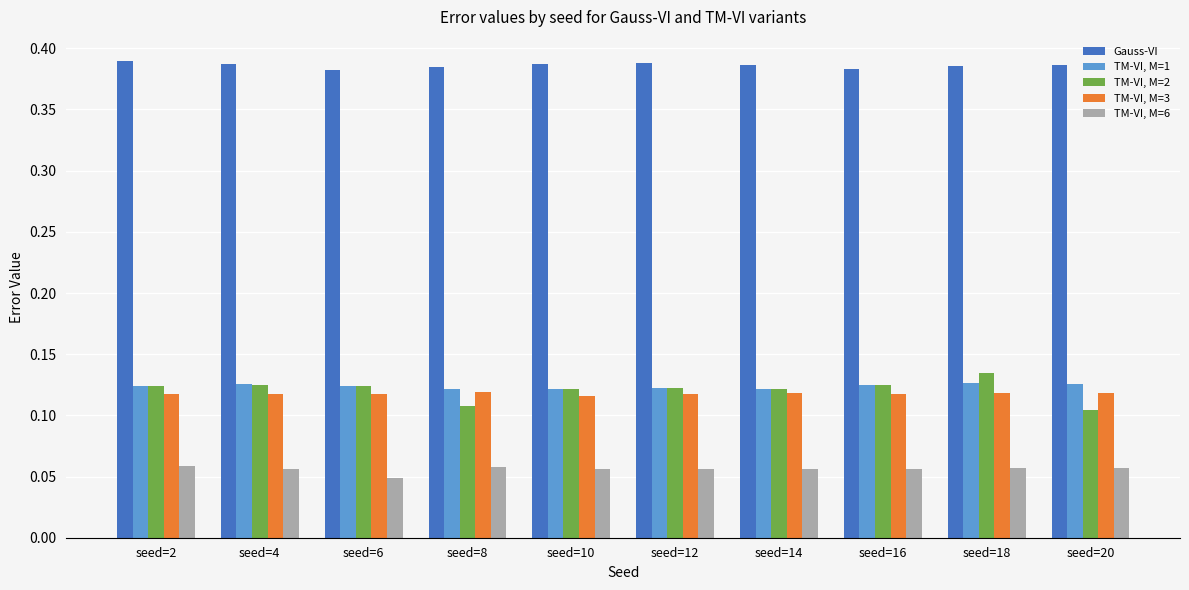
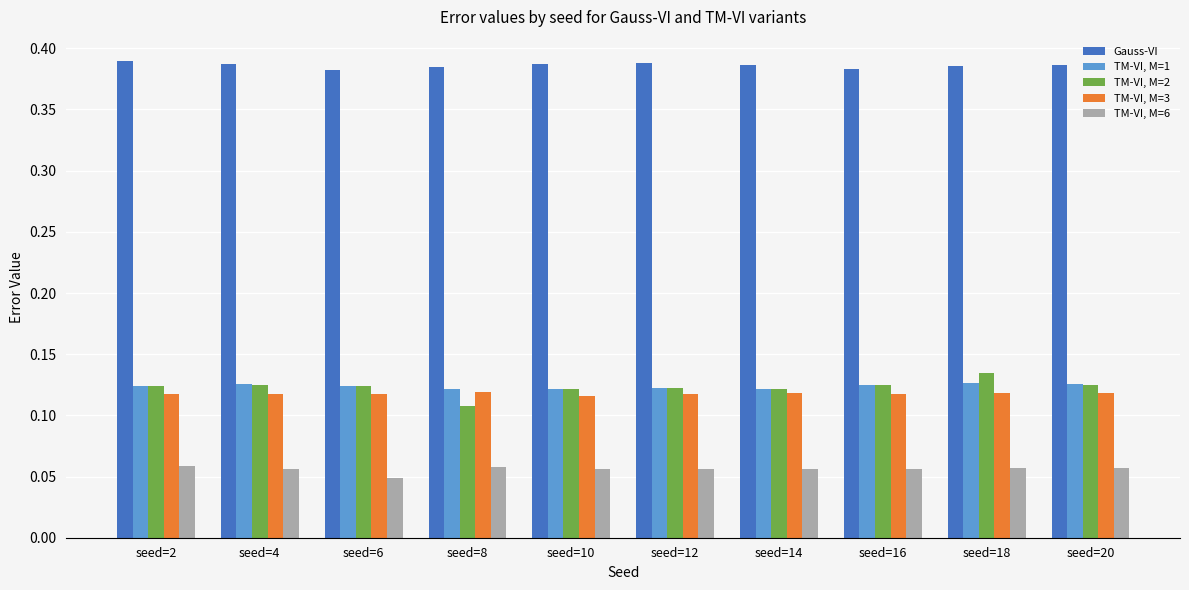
TM-VI, M=2, seed=20: 0.105 -> 0.125
